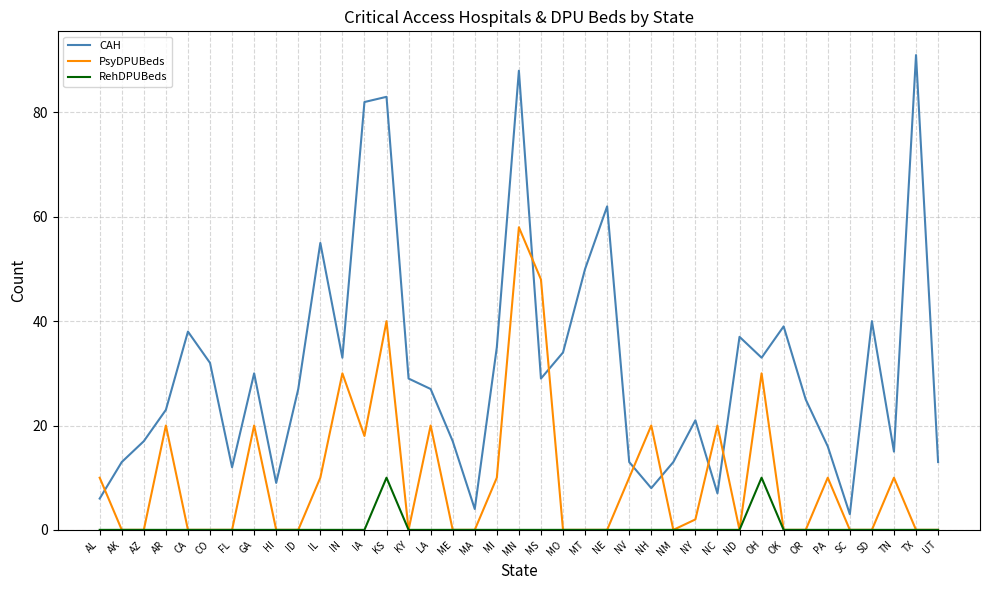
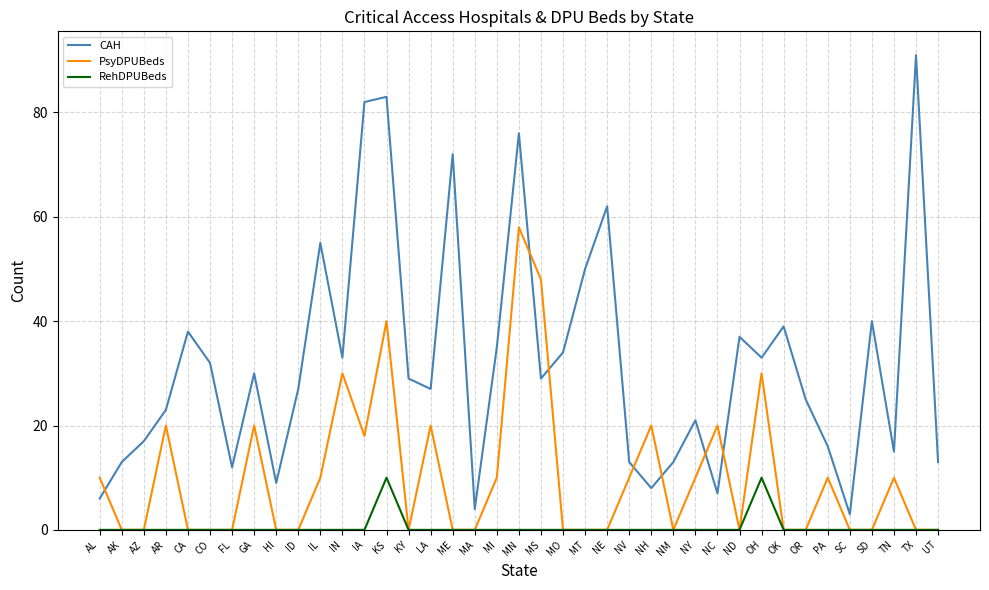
CAH, ME: 17 -> 72
CAH, MN: 88 -> 76
PsyDPUBeds, NY: 2 -> 10
